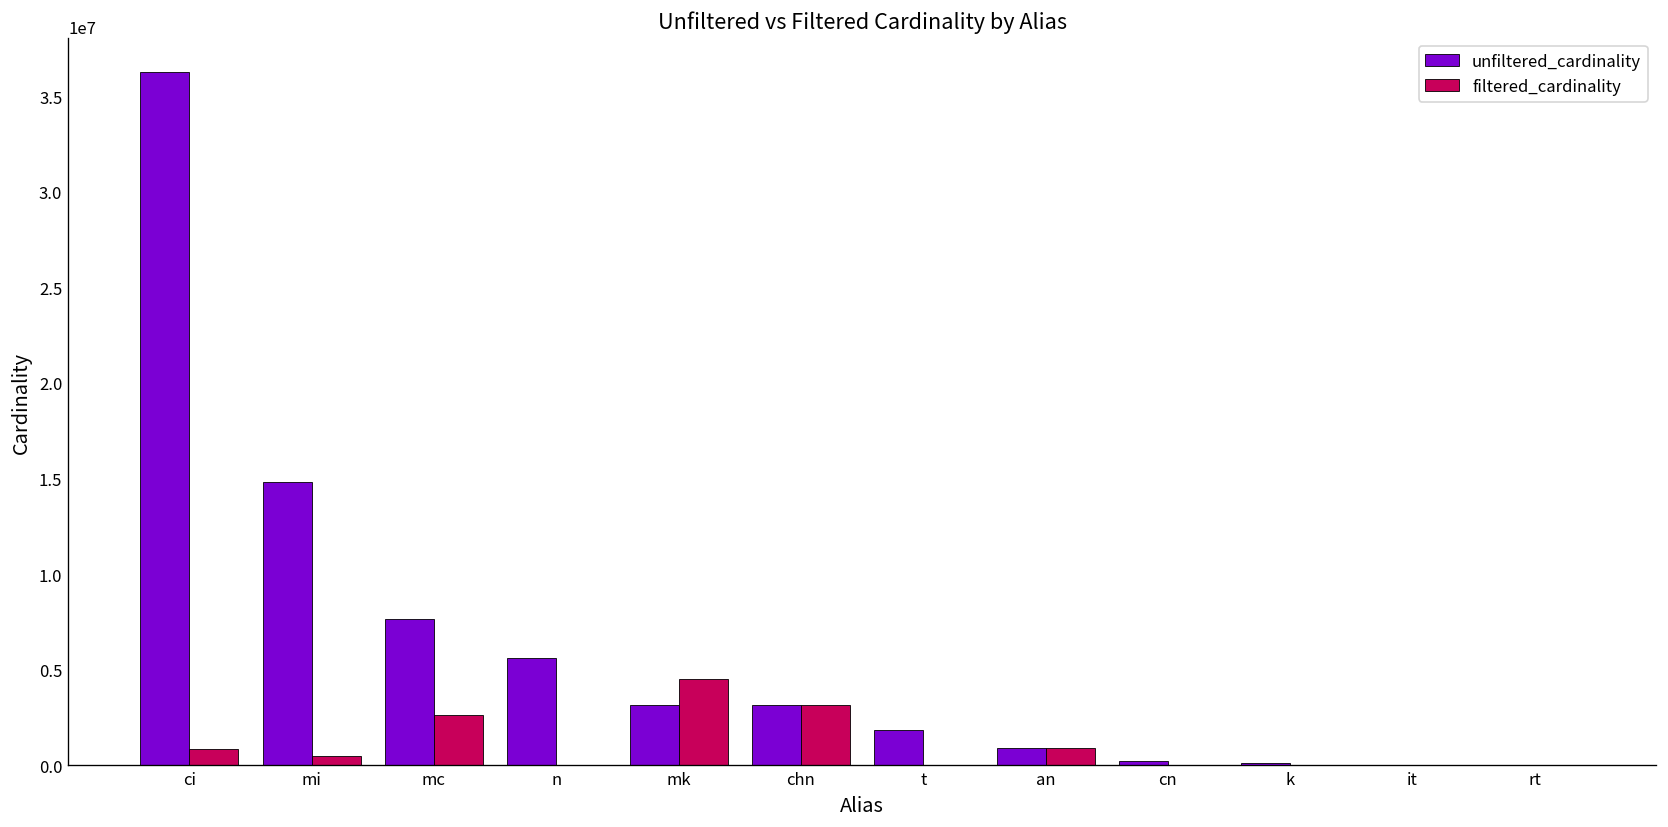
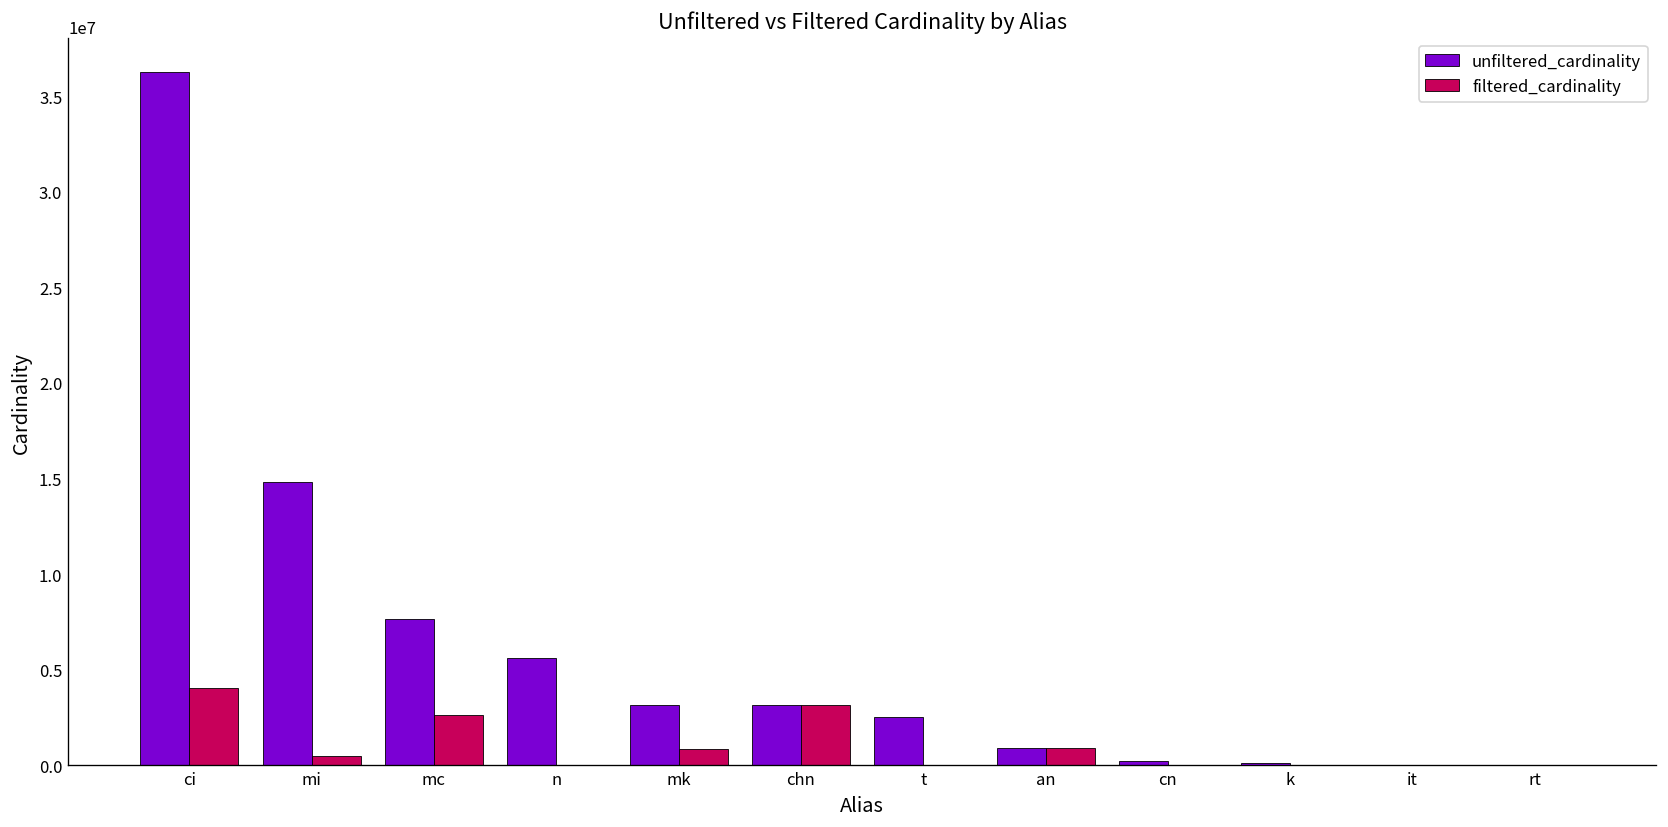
filtered_cardinality, ci: 900000 -> 4000000
filtered_cardinality, mk: 4500000 -> 900000
unfiltered_cardinality, t: 1900000 -> 2500000
